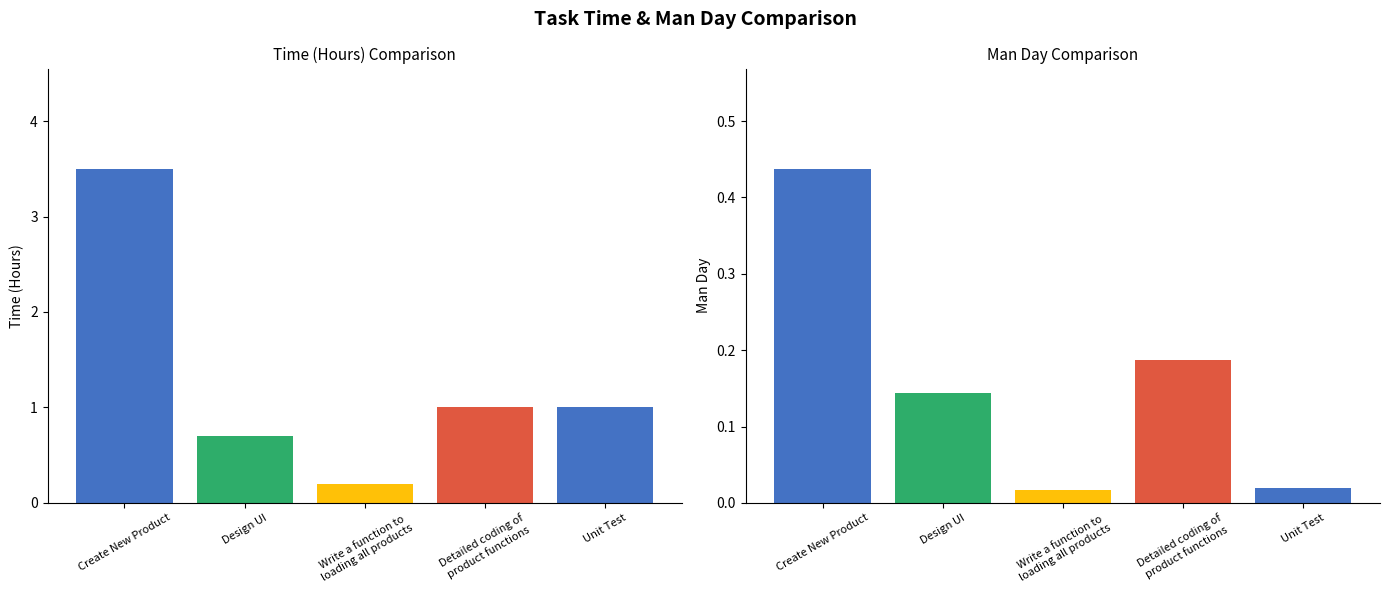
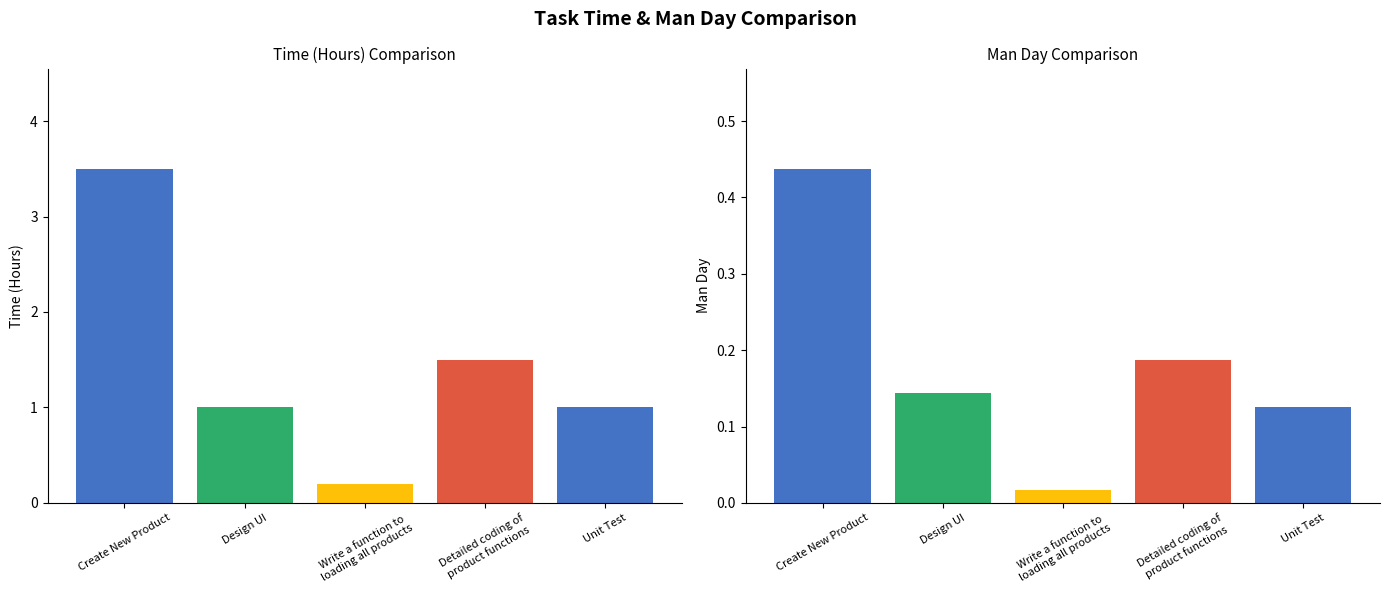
Time (Hours) Comparison, Design UI: 0.7 -> 1.0
Time (Hours) Comparison, Detailed coding of product functions: 1.0 -> 1.5
Man Day Comparison, Unit Test: 0.02 -> 0.13
